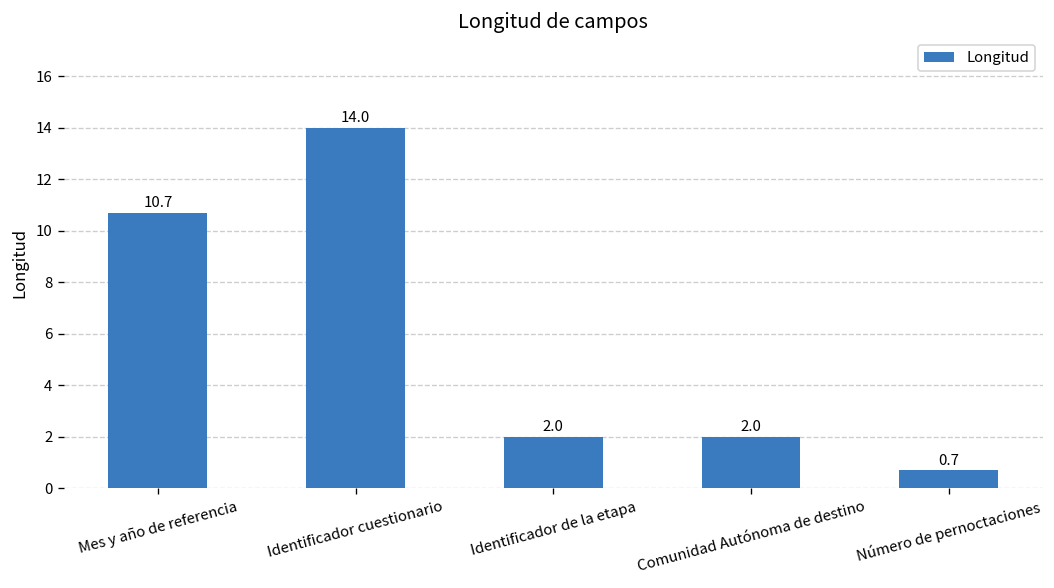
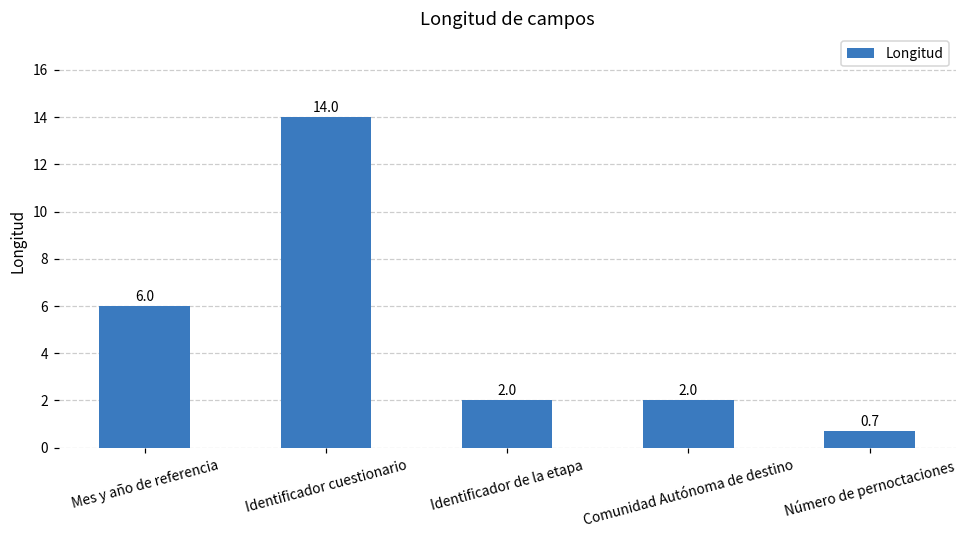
Mes y año de referencia: 10.7 -> 6.0
